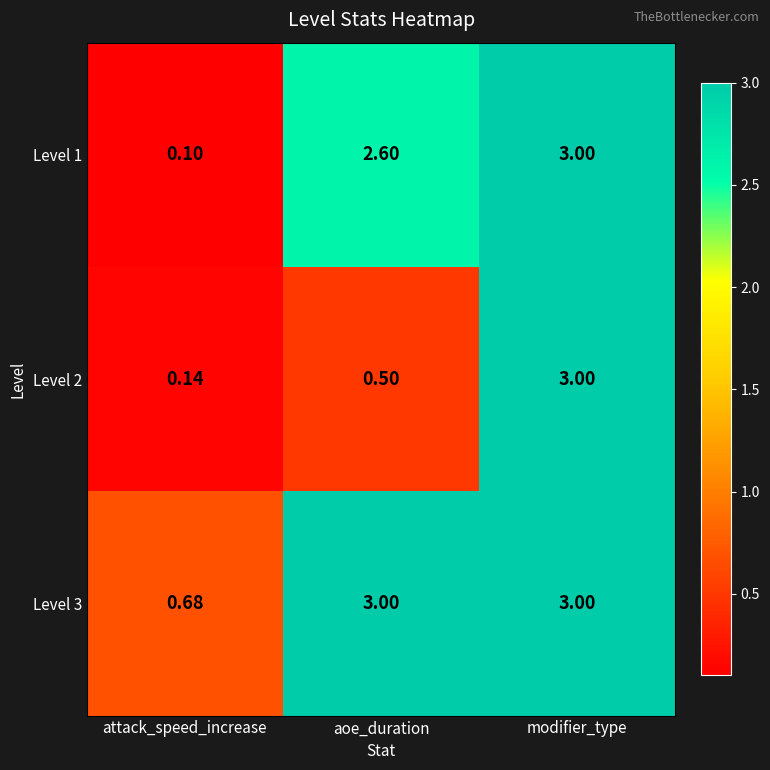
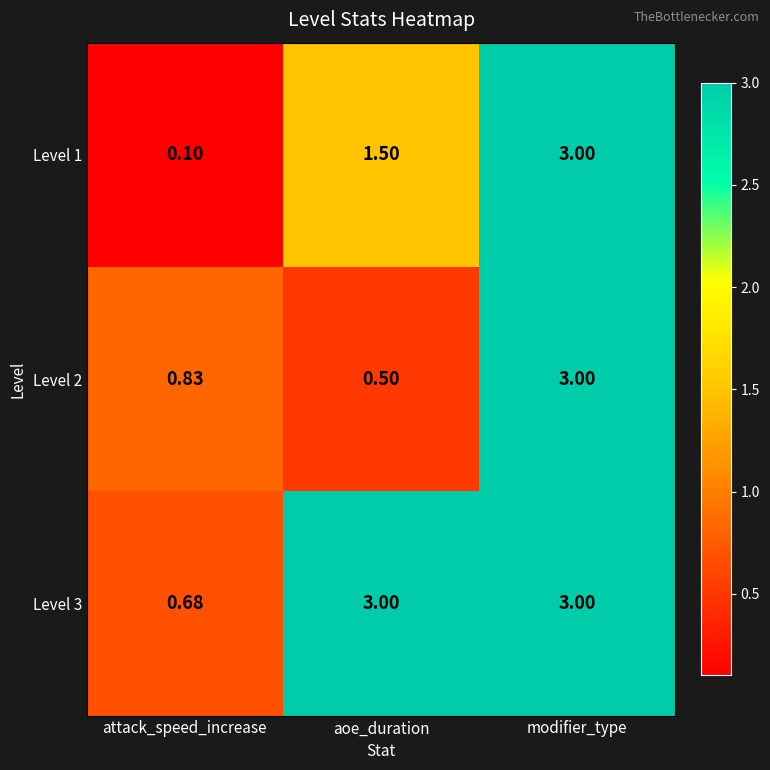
Level 1, aoe_duration: 2.60 -> 1.50
Level 2, attack_speed_increase: 0.14 -> 0.83
